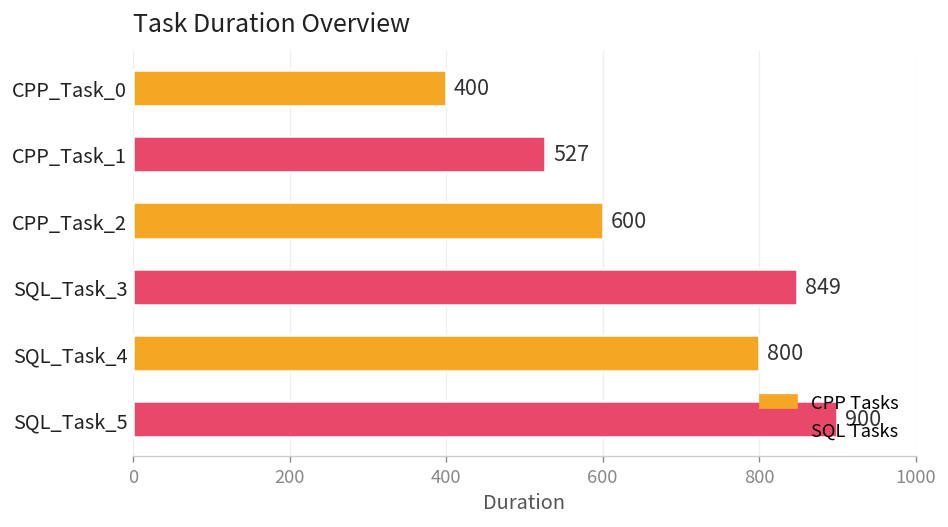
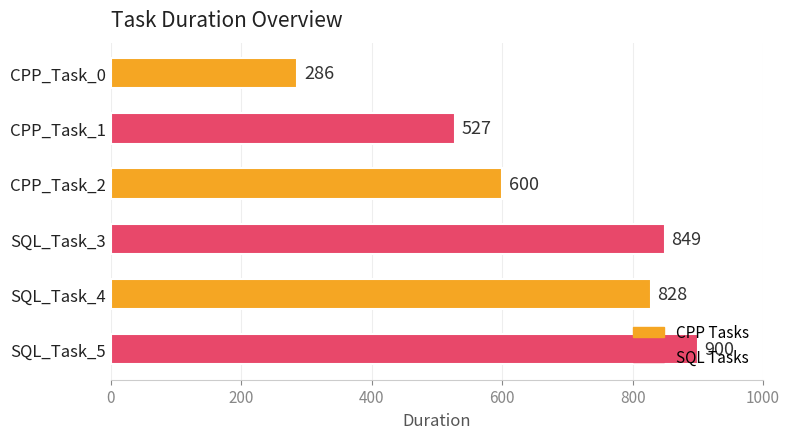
CPP_Task_0: 400 -> 286
SQL_Task_4: 800 -> 828
